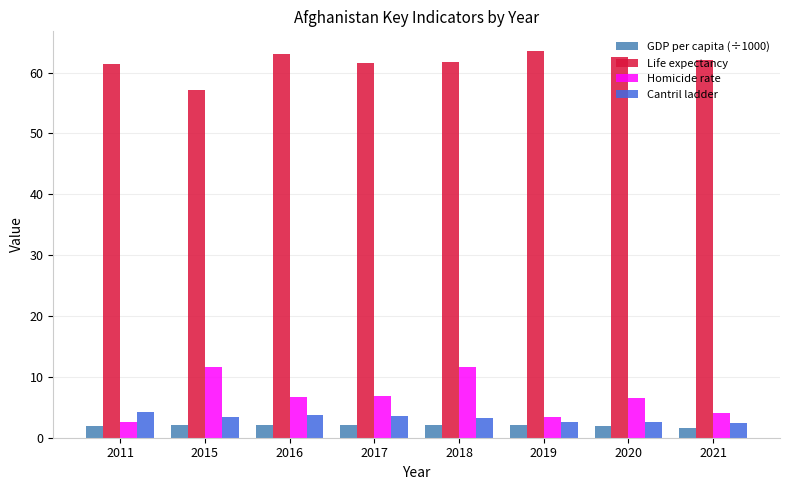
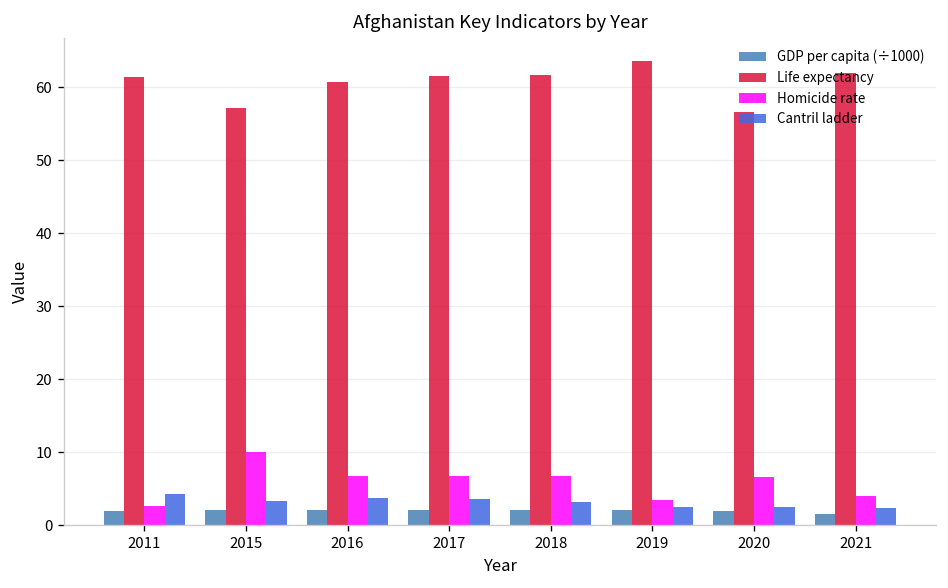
Homicide rate, 2015: 12 -> 10
Life expectancy, 2016: 63 -> 61
Homicide rate, 2018: 12 -> 7
Life expectancy, 2020: 63 -> 57
